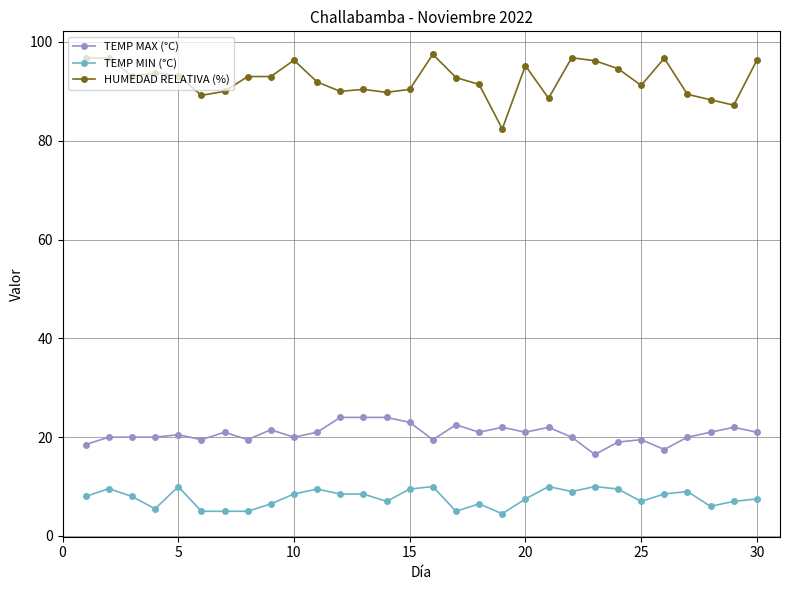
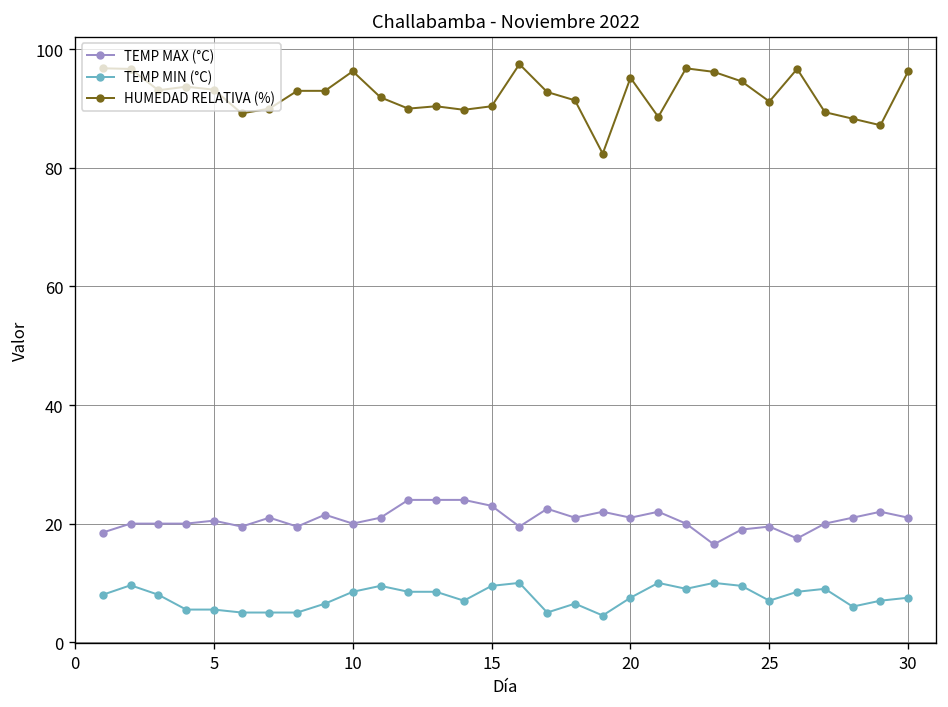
TEMP MIN (°C), 5: 10 -> 6
